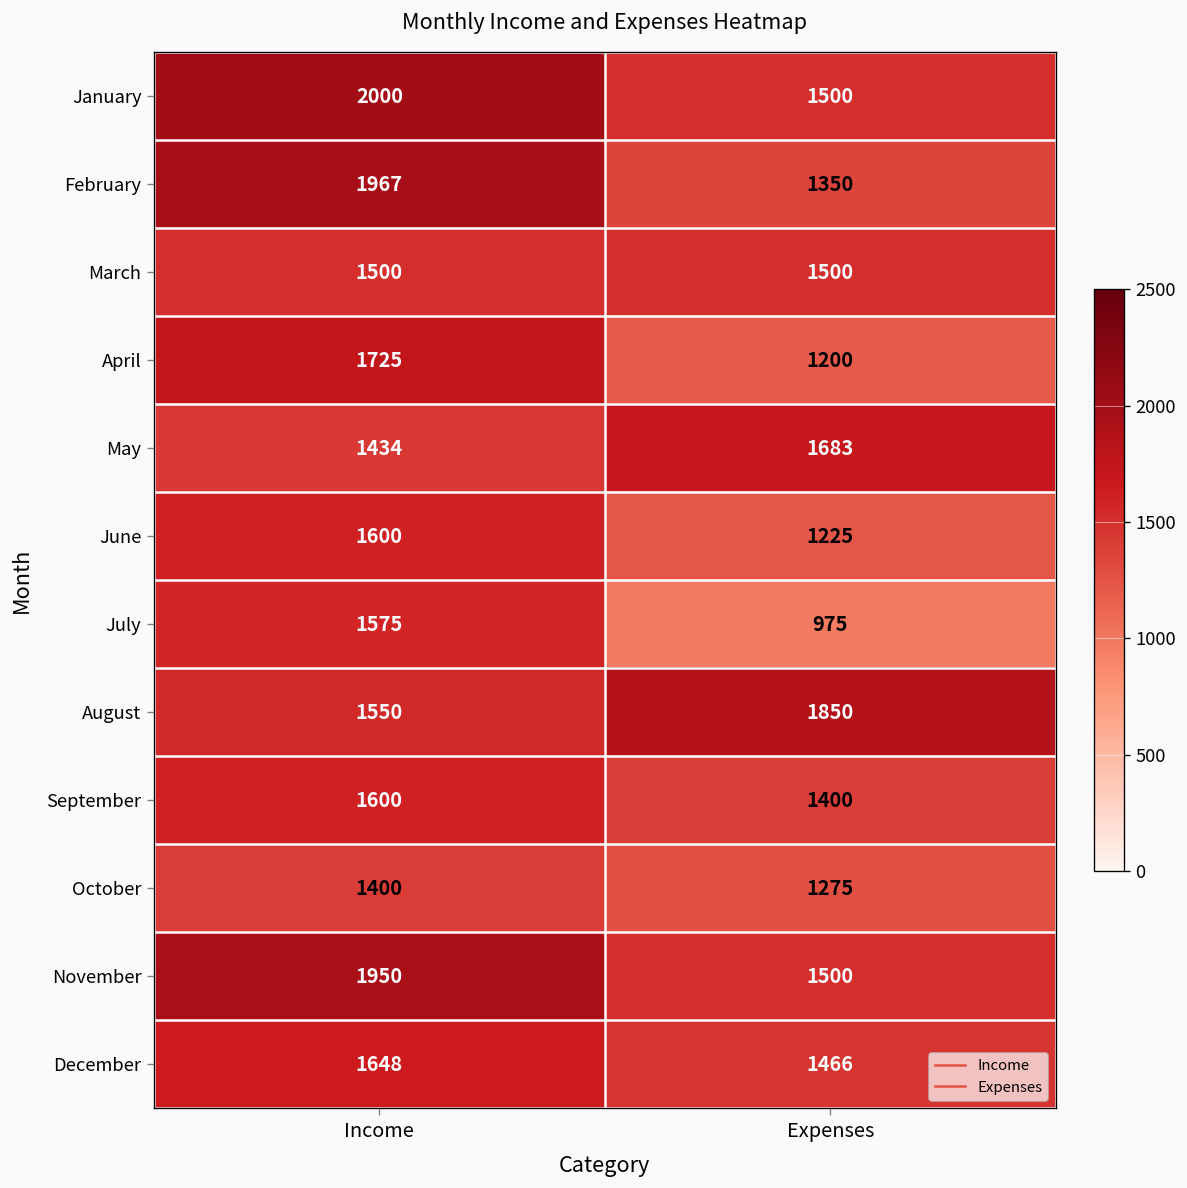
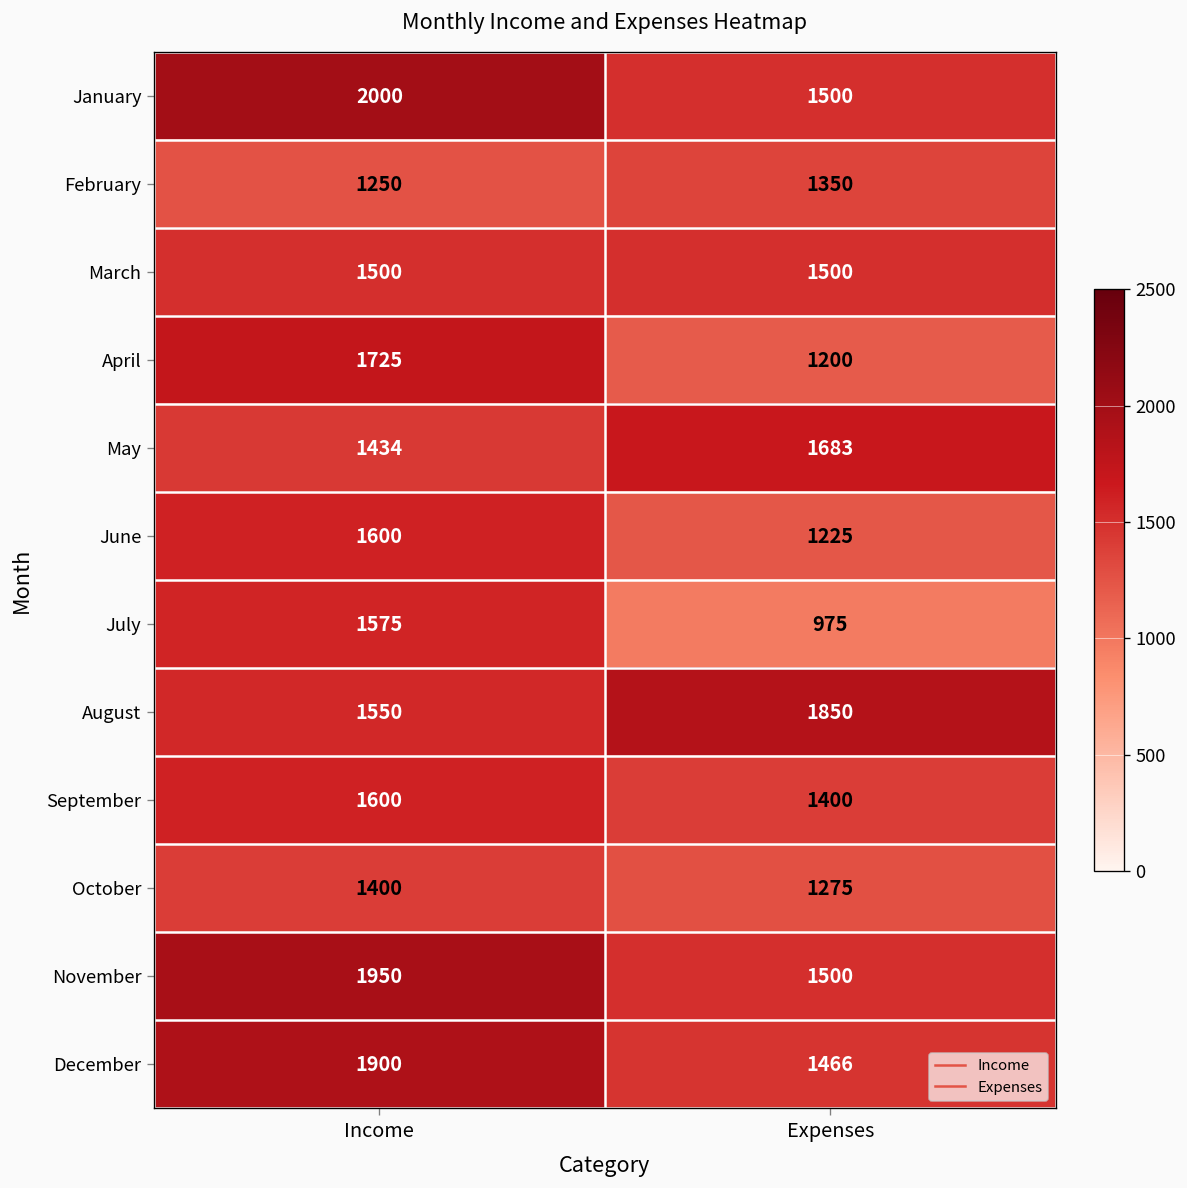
February, Income: 1967 -> 1250
December, Income: 1648 -> 1900
